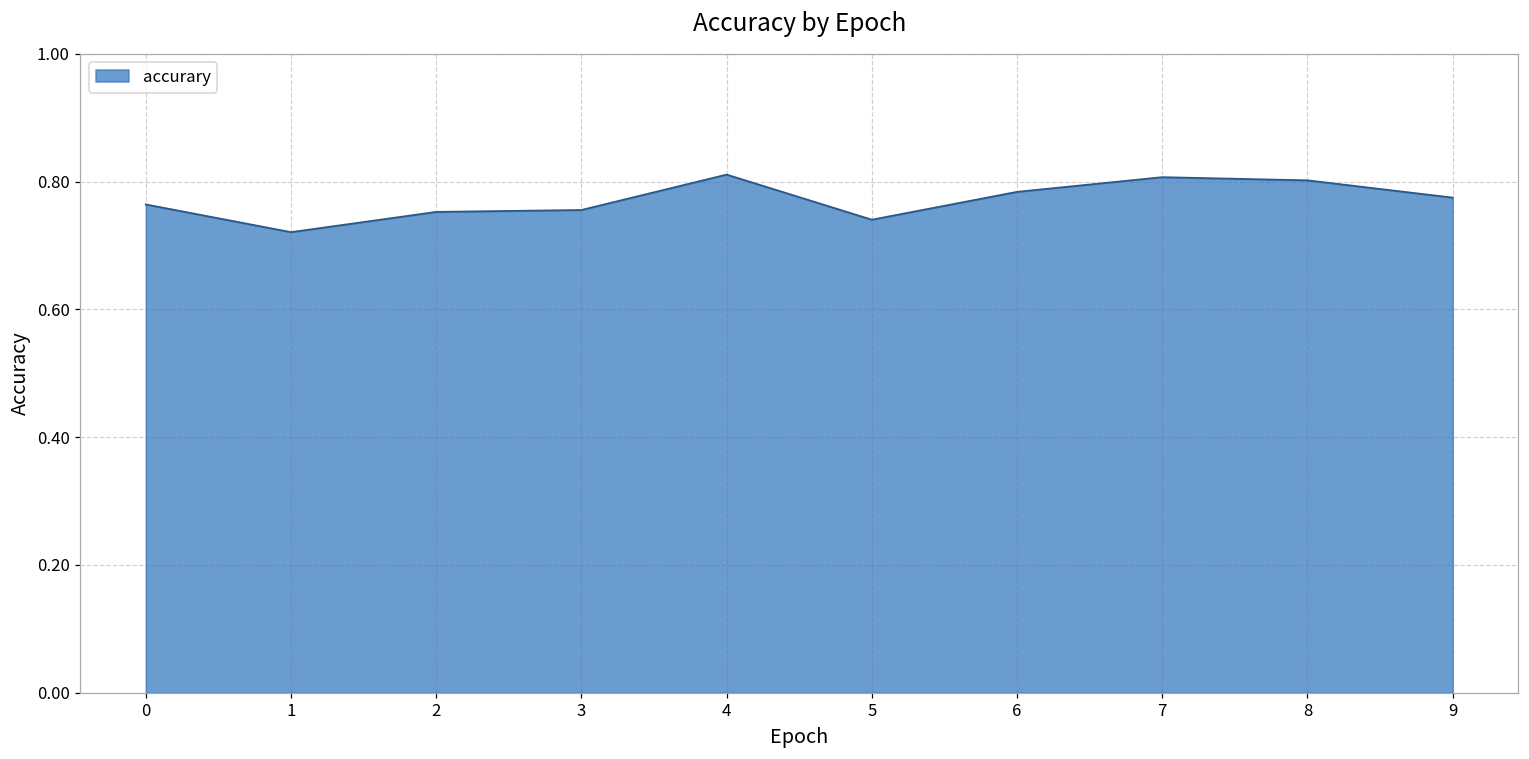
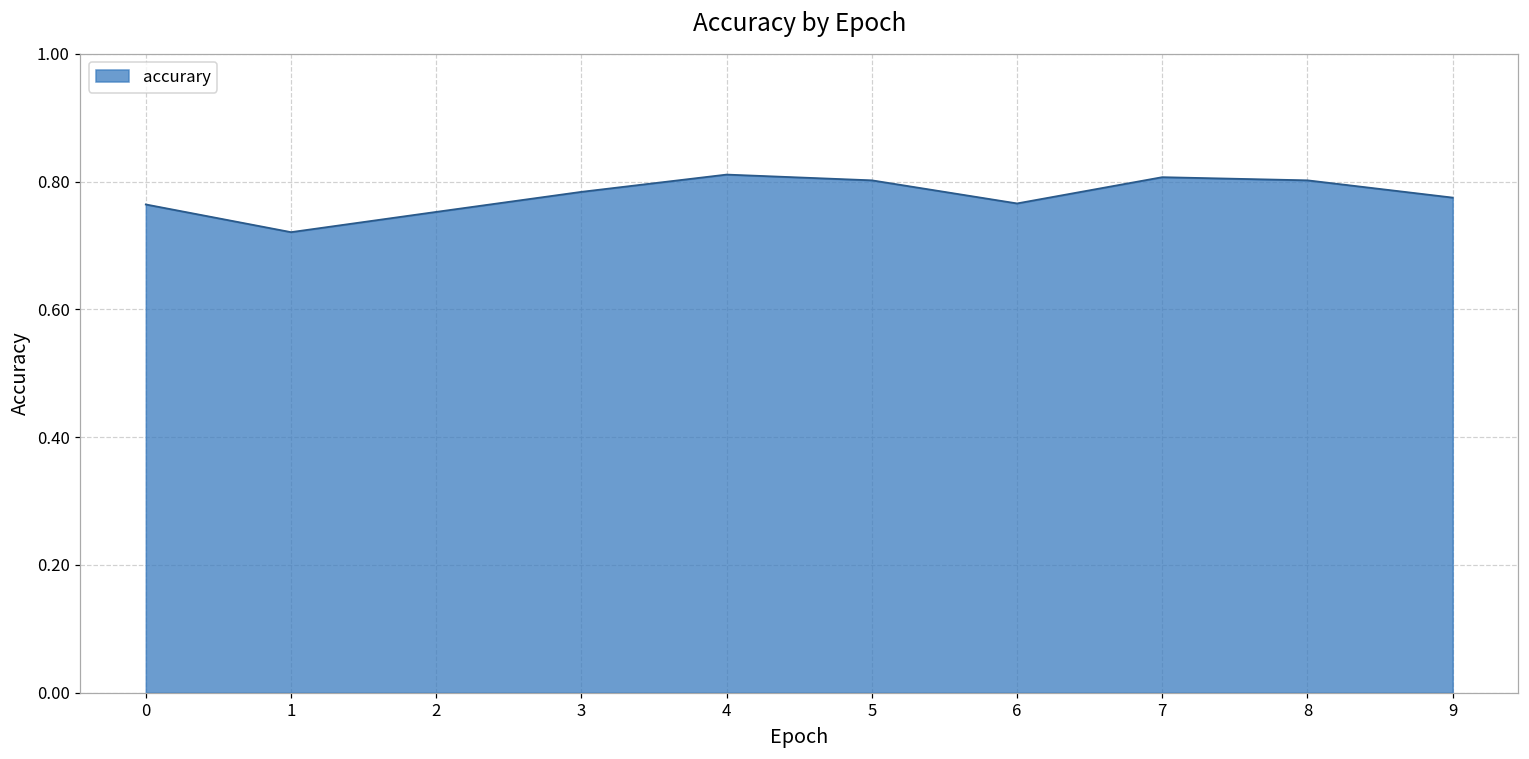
3: 0.76 -> 0.78
5: 0.74 -> 0.80
6: 0.78 -> 0.77
